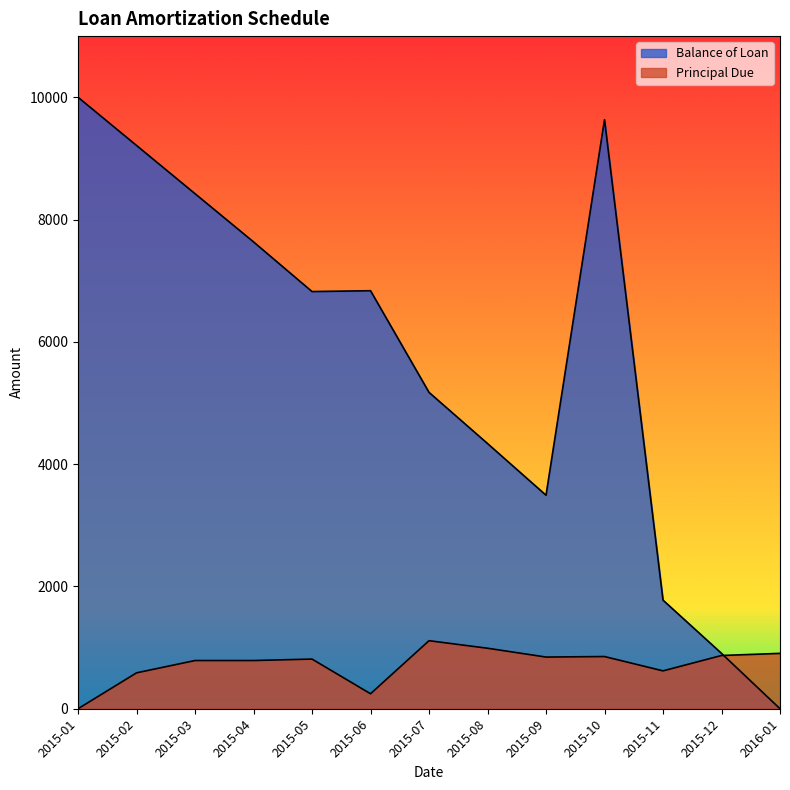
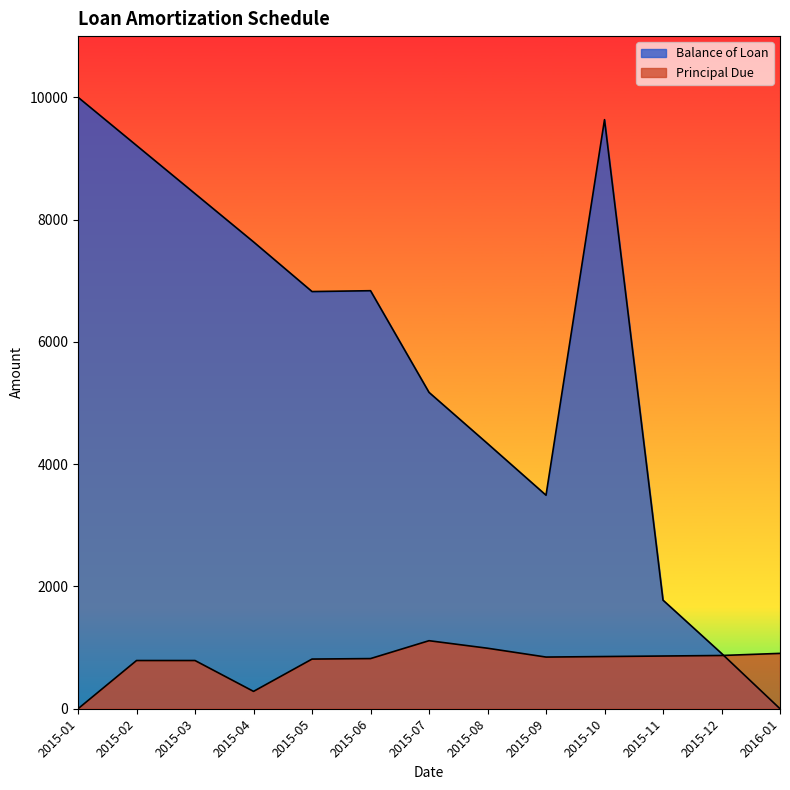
Principal Due, 2015-02: 600 -> 800
Principal Due, 2015-04: 800 -> 300
Principal Due, 2015-06: 200 -> 800
Principal Due, 2015-11: 600 -> 900
